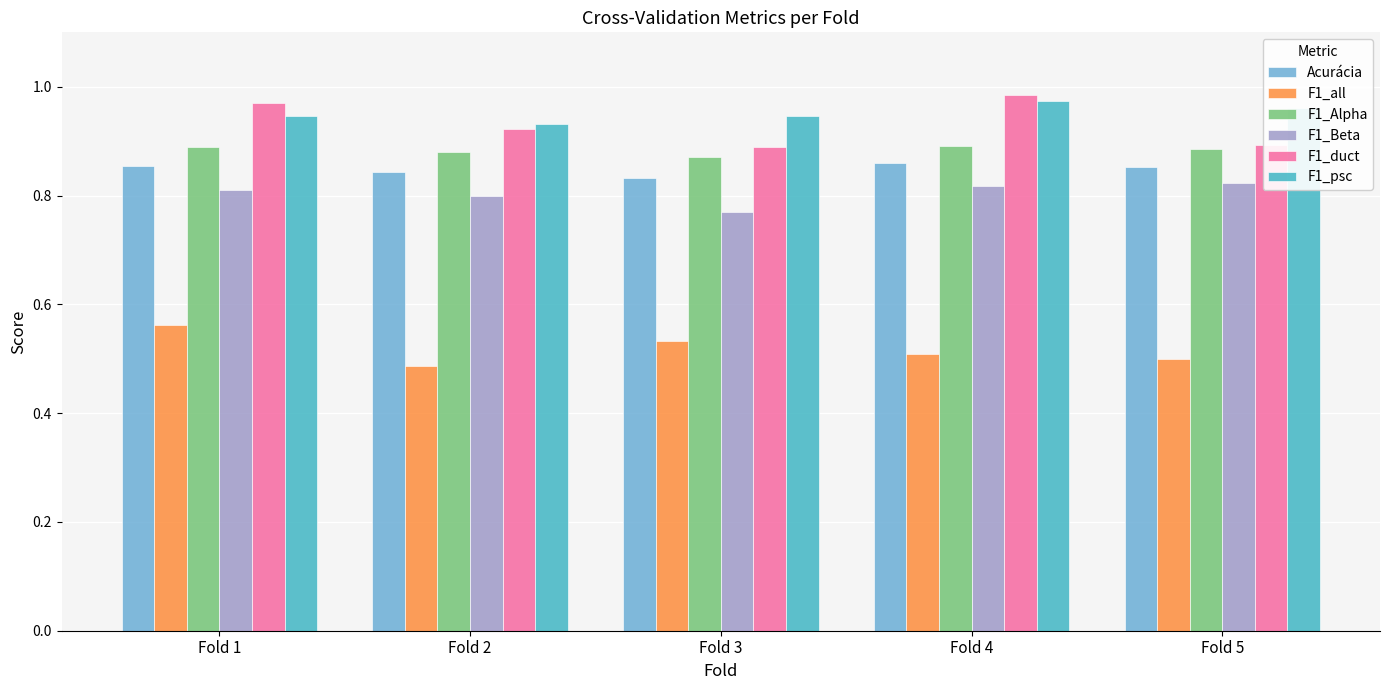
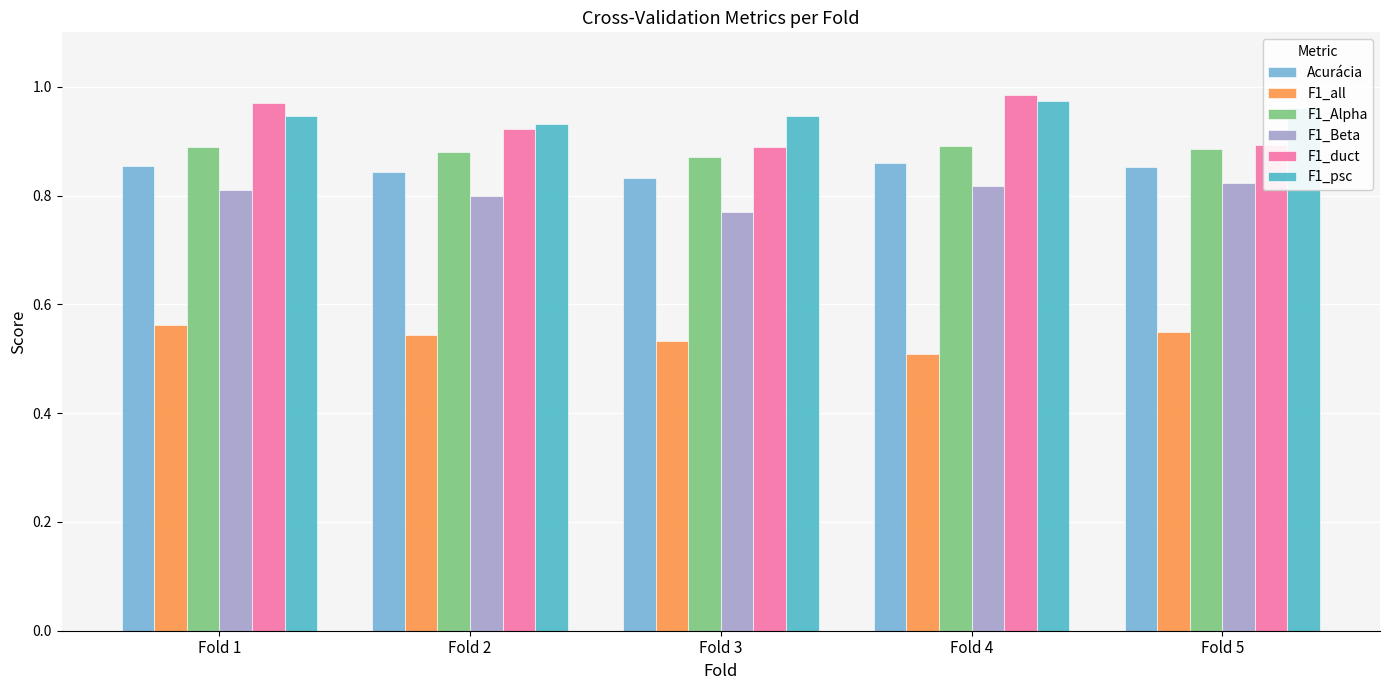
F1_all, Fold 2: 0.49 -> 0.54
F1_all, Fold 5: 0.50 -> 0.55
